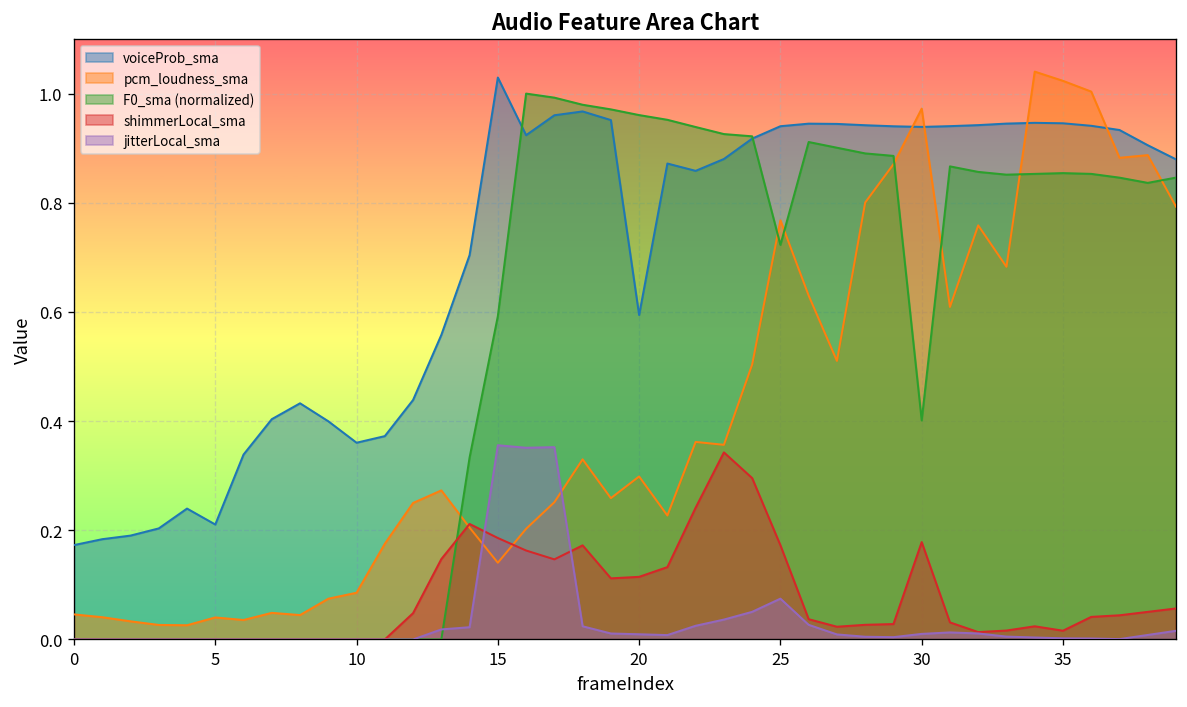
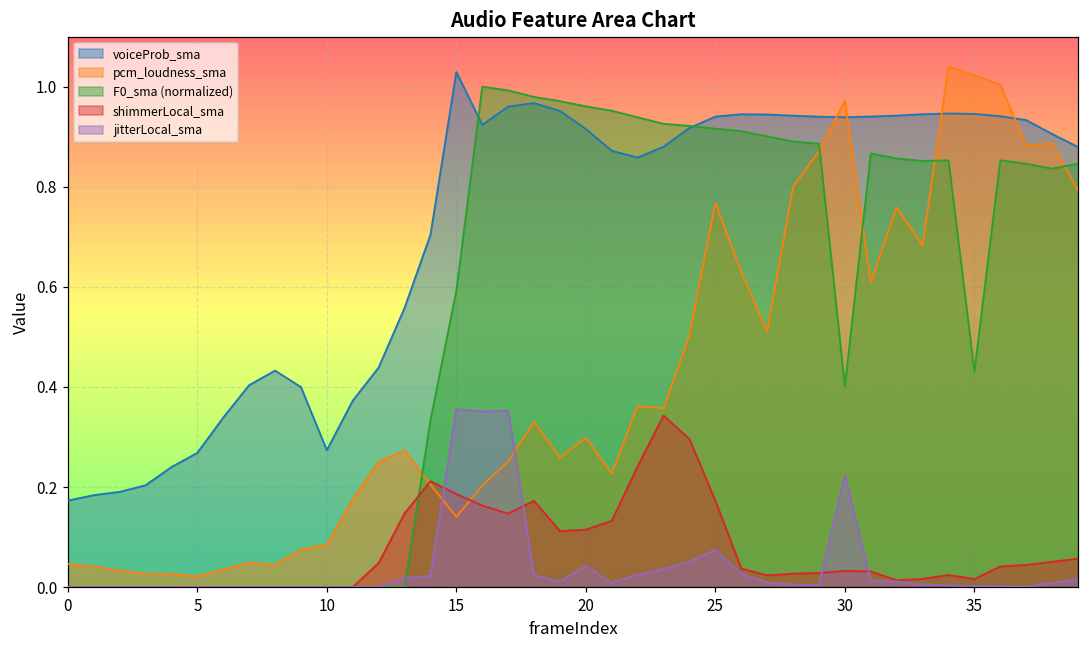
voiceProb_sma, 5: 0.21 -> 0.27
pcm_loudness_sma, 5: 0.04 -> 0.02
voiceProb_sma, 10: 0.36 -> 0.27
voiceProb_sma, 20: 0.59 -> 0.92
jitterLocal_sma, 20: 0.01 -> 0.04
F0_sma (normalized), 25: 0.72 -> 0.92
shimmerLocal_sma, 30: 0.18 -> 0.03
jitterLocal_sma, 30: 0.01 -> 0.22
F0_sma (normalized), 35: 0.85 -> 0.43
